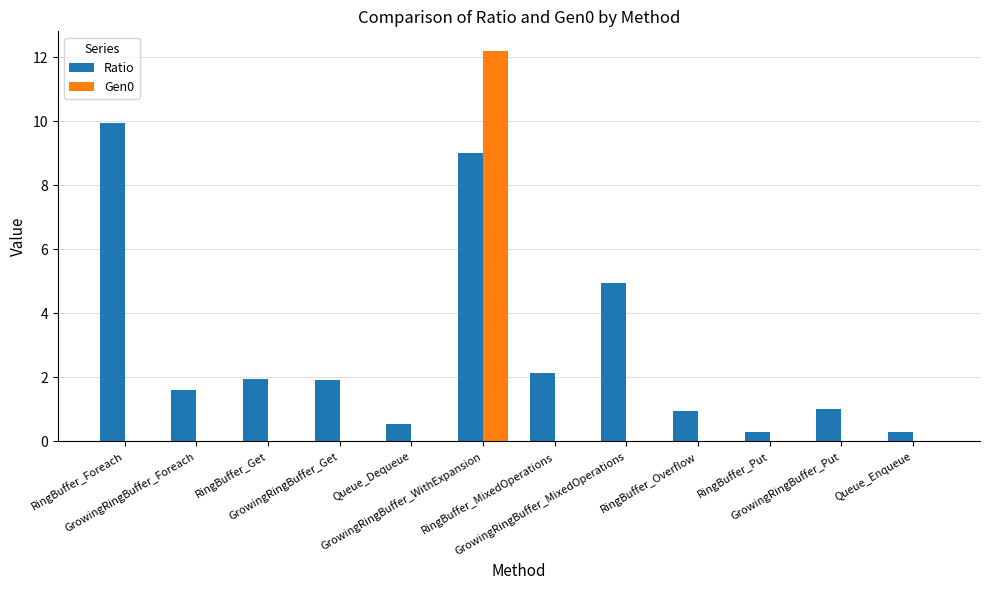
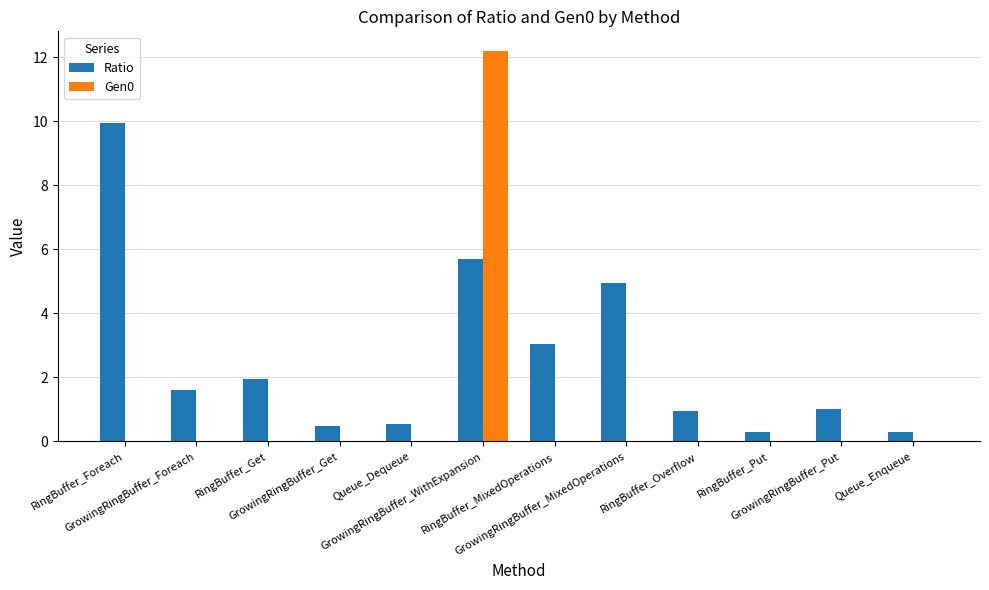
Ratio, GrowingRingBuffer_Get: 1.9 -> 0.5
Ratio, GrowingRingBuffer_WithExpansion: 9.0 -> 5.7
Ratio, RingBuffer_MixedOperations: 2.1 -> 3.1
